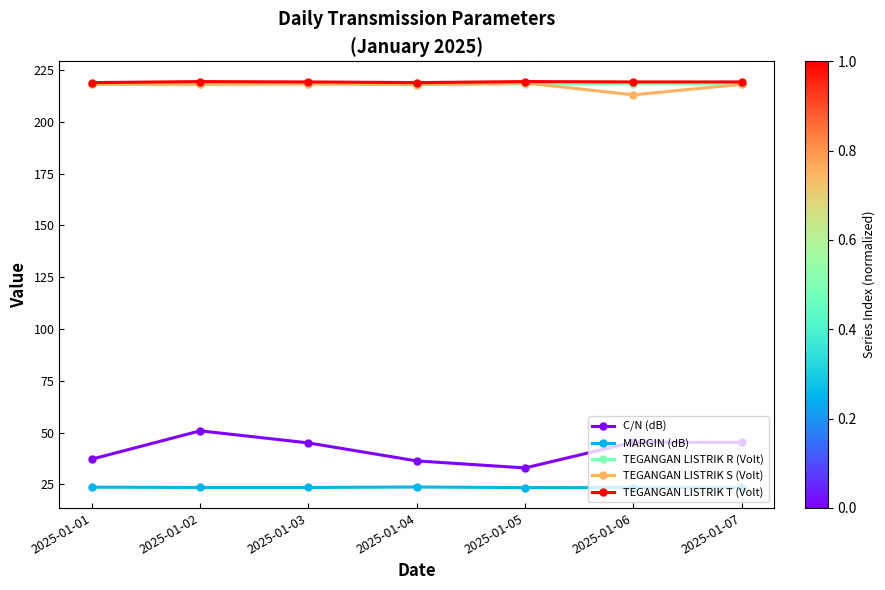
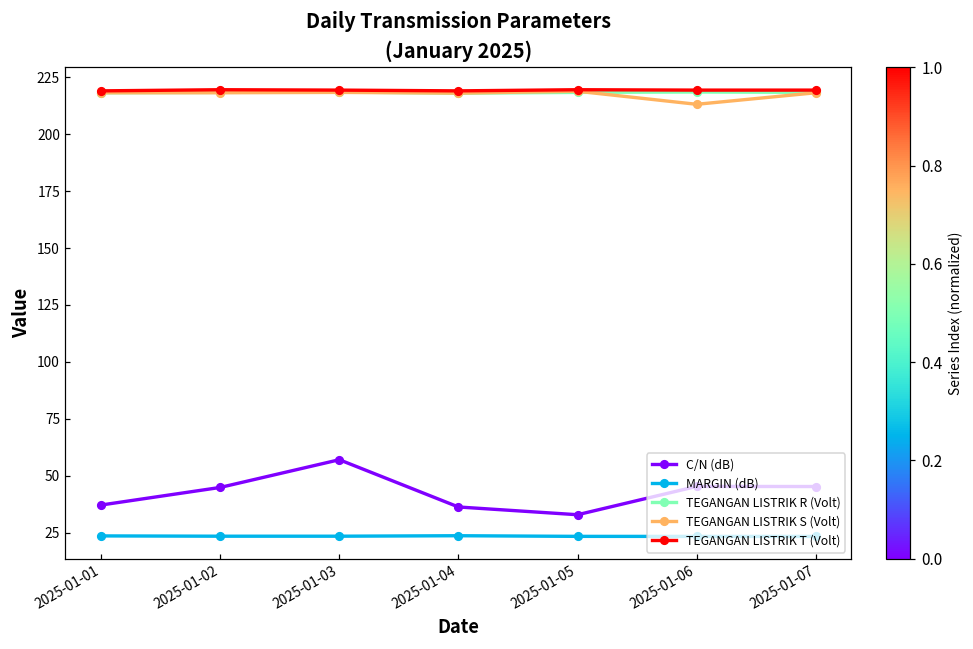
C/N (dB), 2025-01-02: 51 -> 45
C/N (dB), 2025-01-03: 45 -> 57
